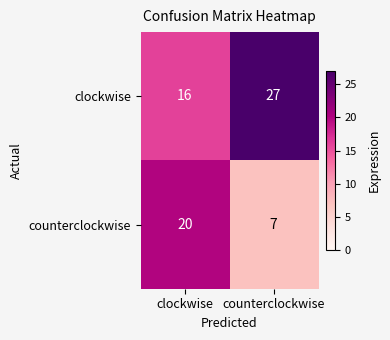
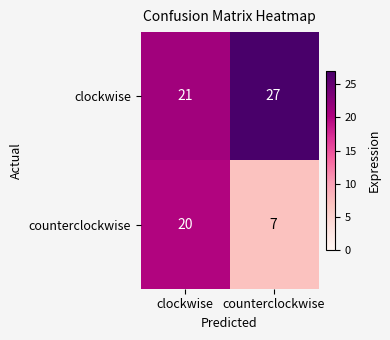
clockwise, clockwise: 16 -> 21
